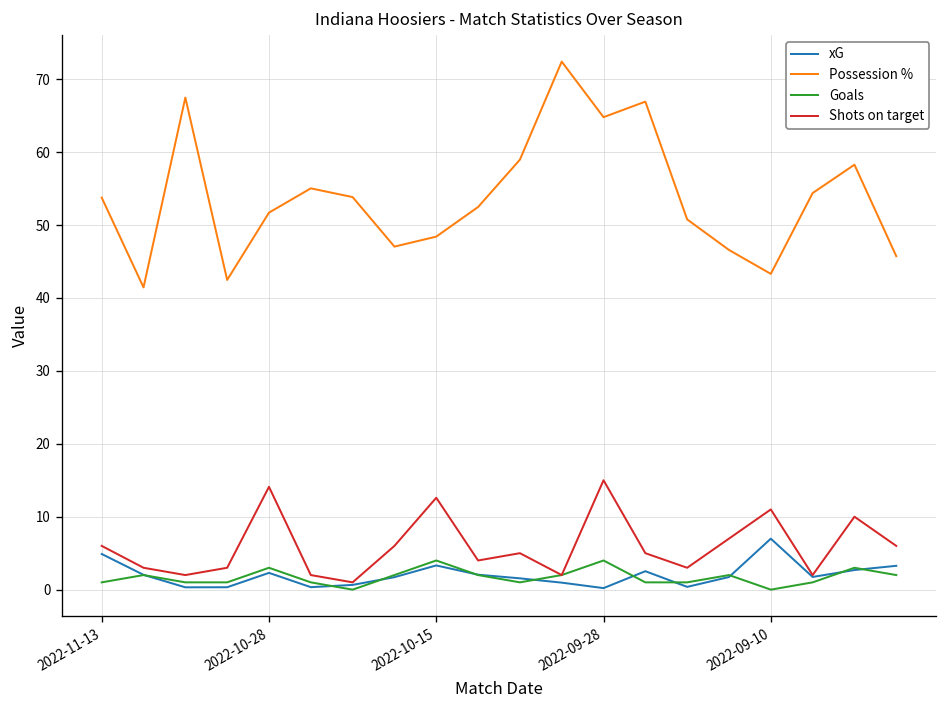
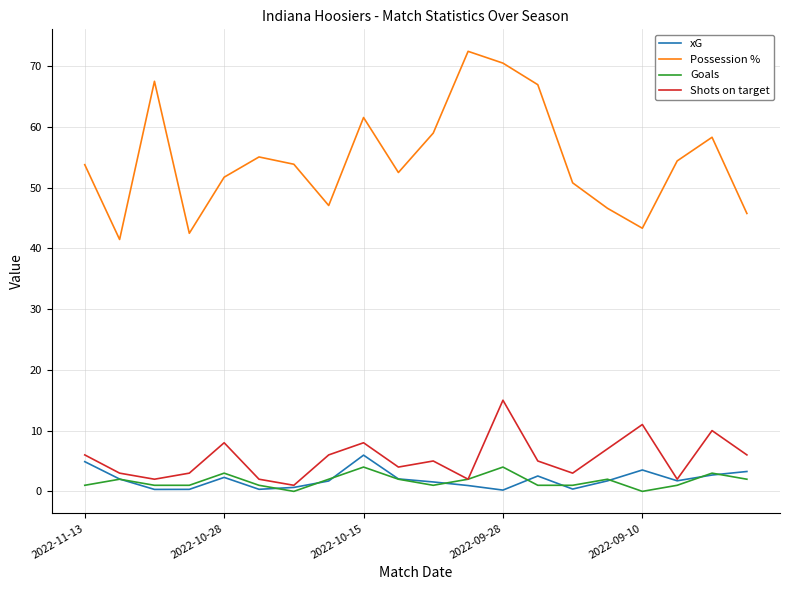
Shots on target, 2022-10-28: 14 -> 8
xG, 2022-10-15: 3 -> 6
Possession %, 2022-10-15: 48 -> 62
Shots on target, 2022-10-15: 13 -> 8
Possession %, 2022-09-28: 65 -> 70
xG, 2022-09-10: 7 -> 4
